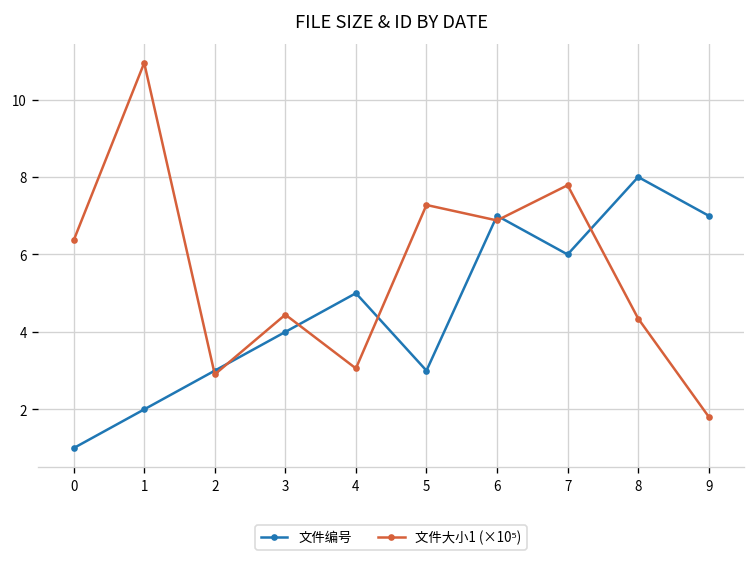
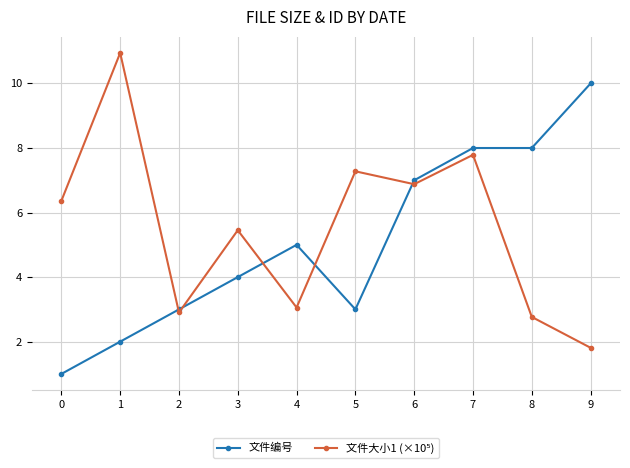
文件大小1 (×10⁵), 3: 4.4 -> 5.5
文件编号, 7: 6 -> 8
文件大小1 (×10⁵), 8: 4.3 -> 2.8
文件编号, 9: 7 -> 10
